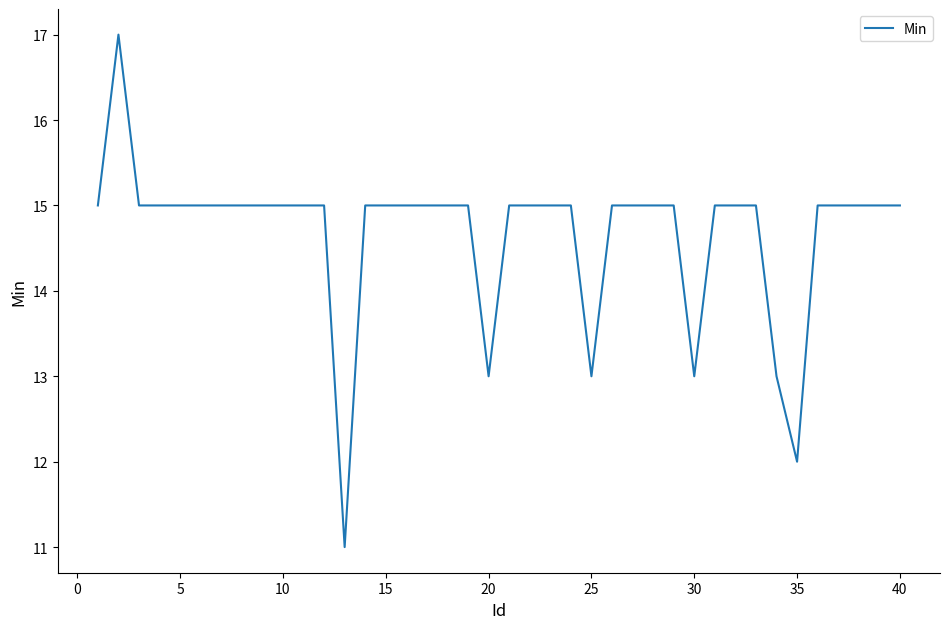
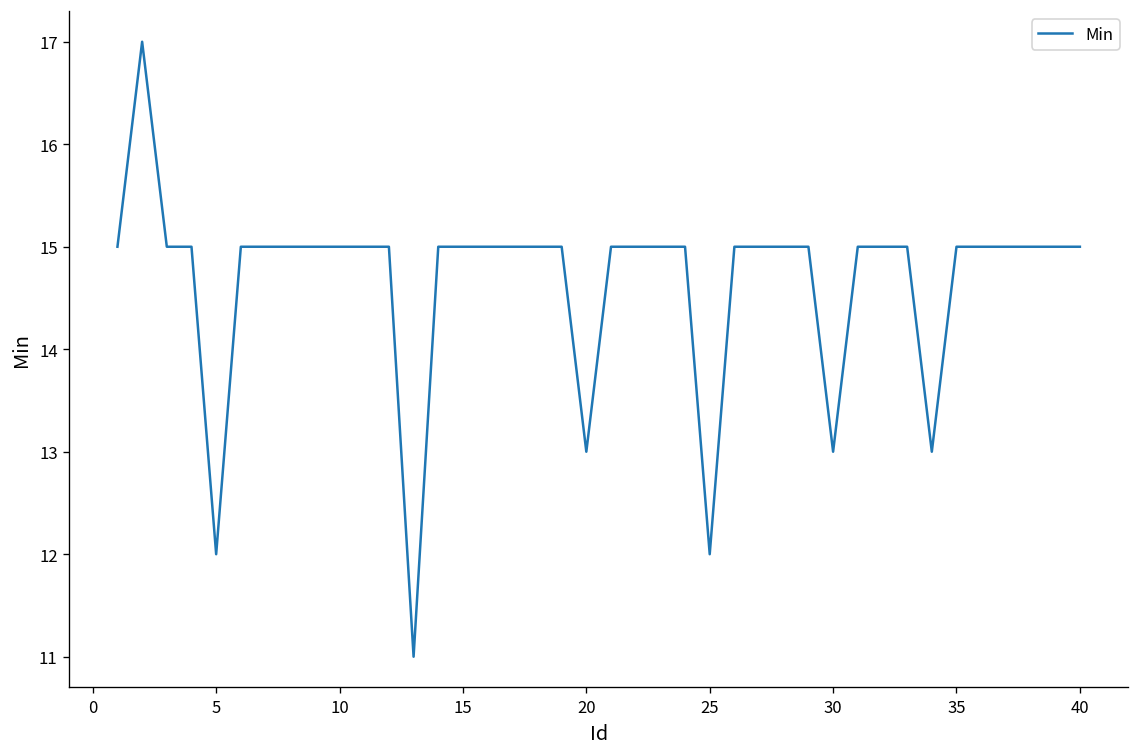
5: 15 -> 12
25: 13 -> 12
35: 12 -> 15
